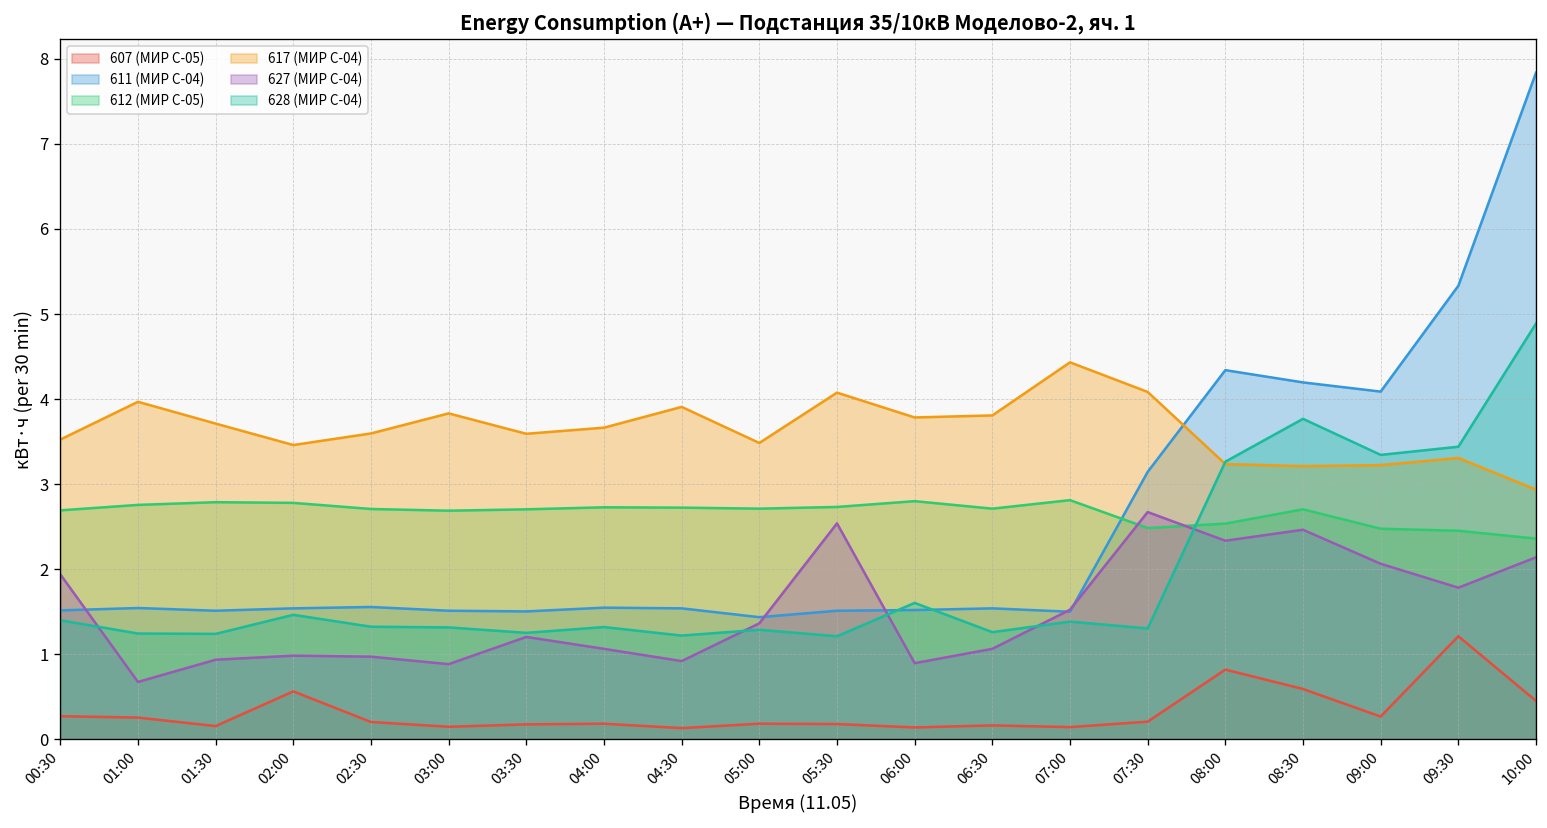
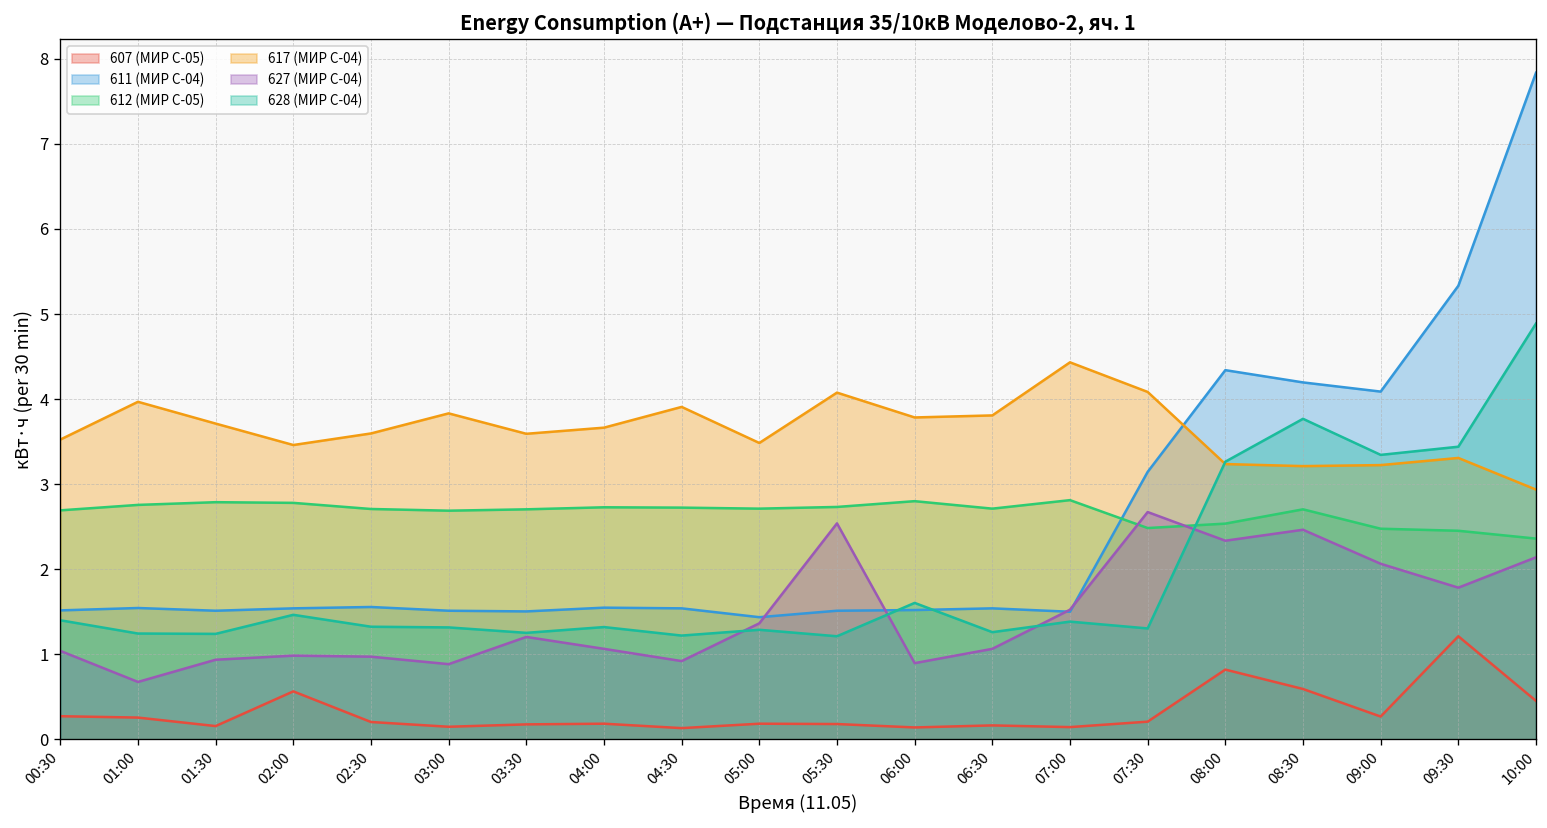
627 (МИР С-04), 00:30: 1.9 -> 1.0
